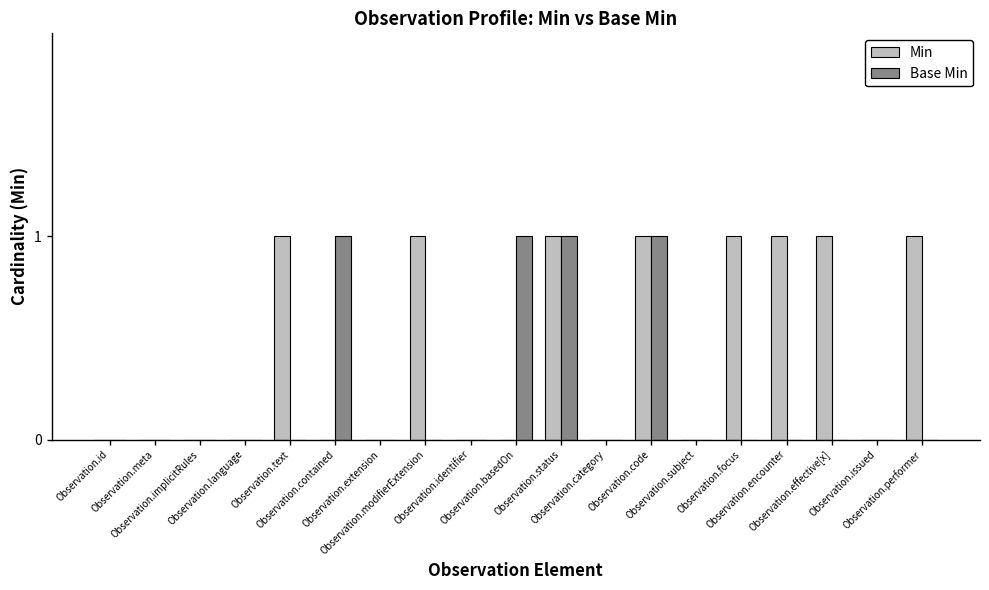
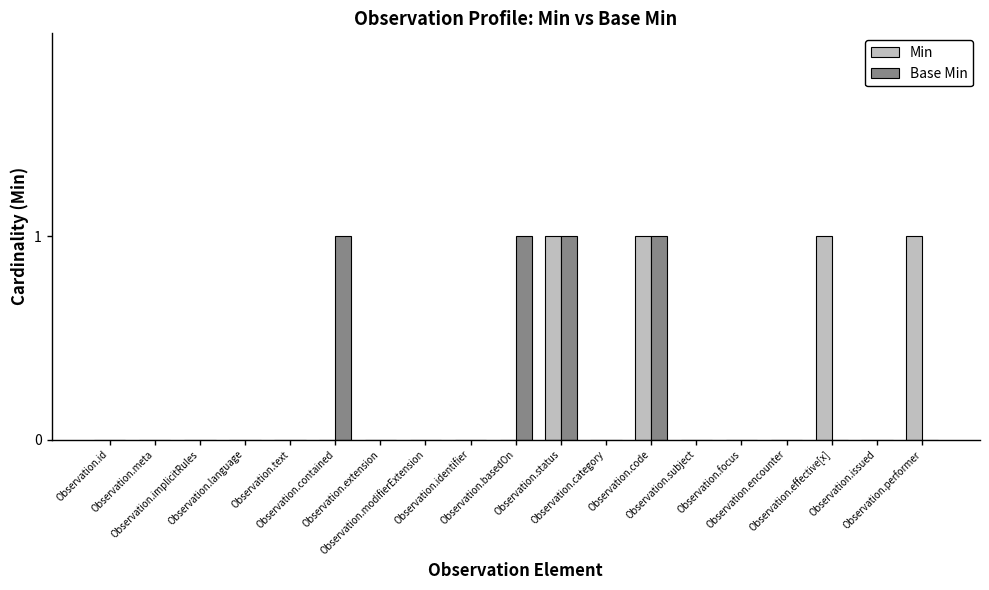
Min, Observation.text: 1 -> 0
Min, Observation.modifierExtension: 1 -> 0
Min, Observation.focus: 1 -> 0
Min, Observation.encounter: 1 -> 0
